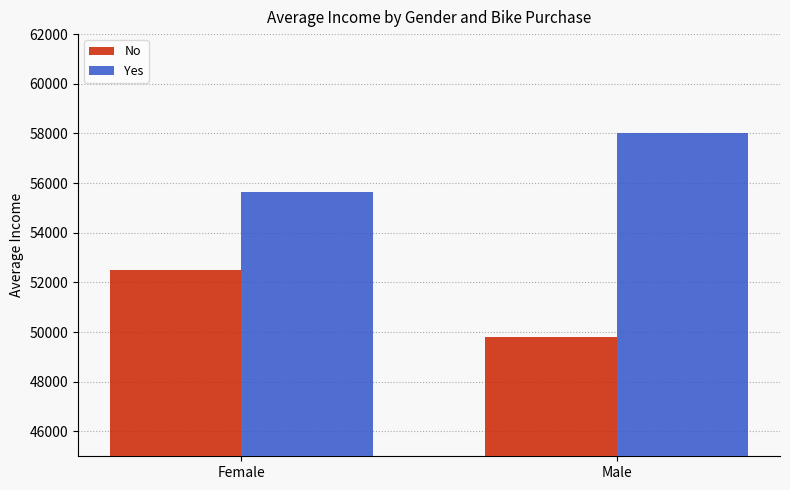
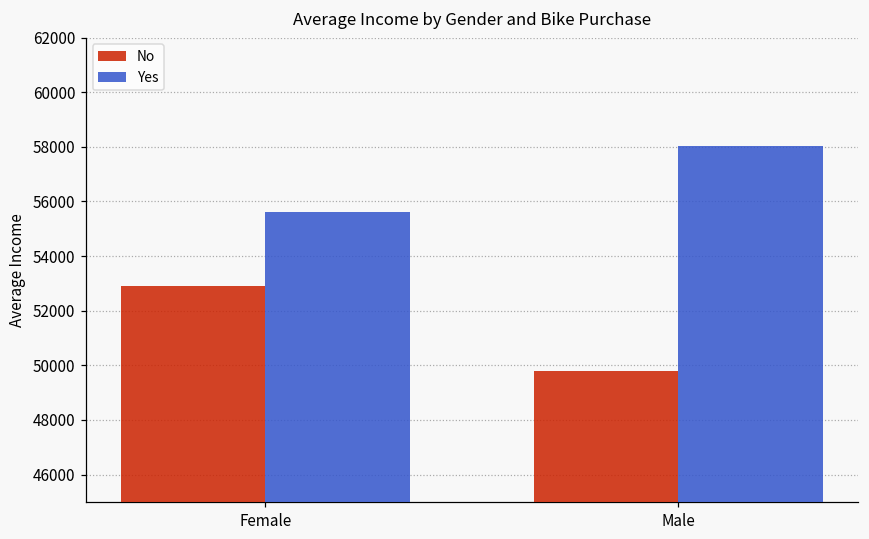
No, Female: 52500 -> 52900
